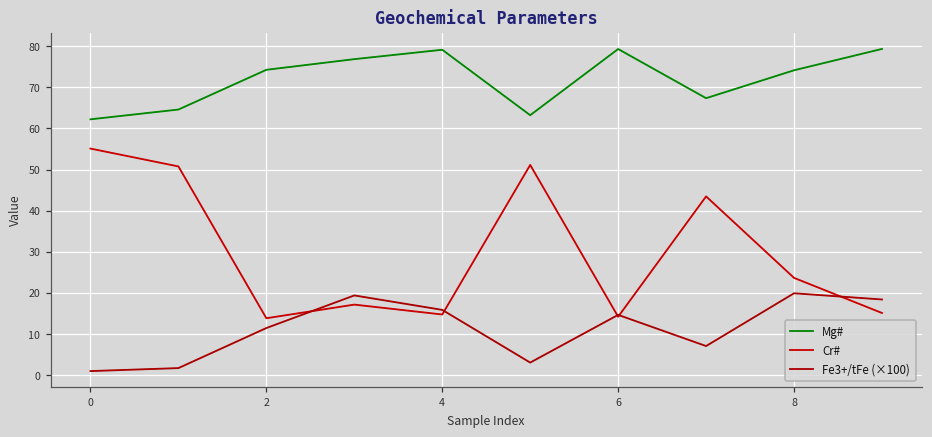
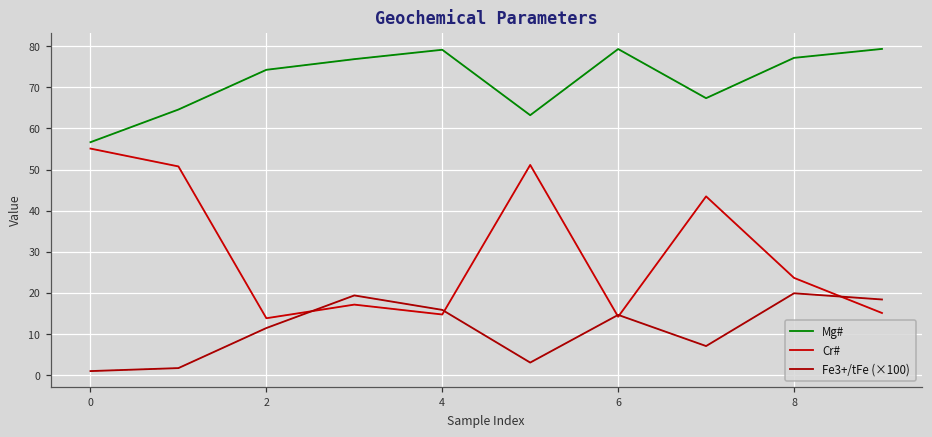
Mg#, 0: 62 -> 57
Mg#, 8: 74 -> 77
